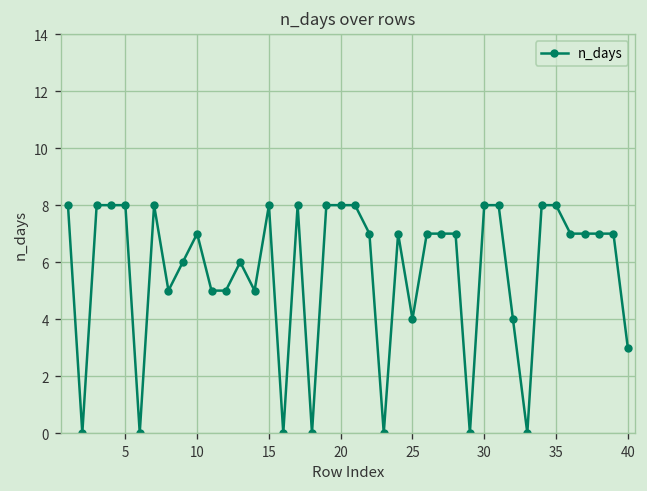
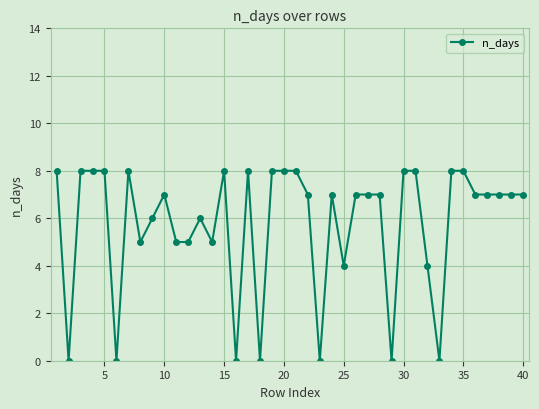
40: 3 -> 7
